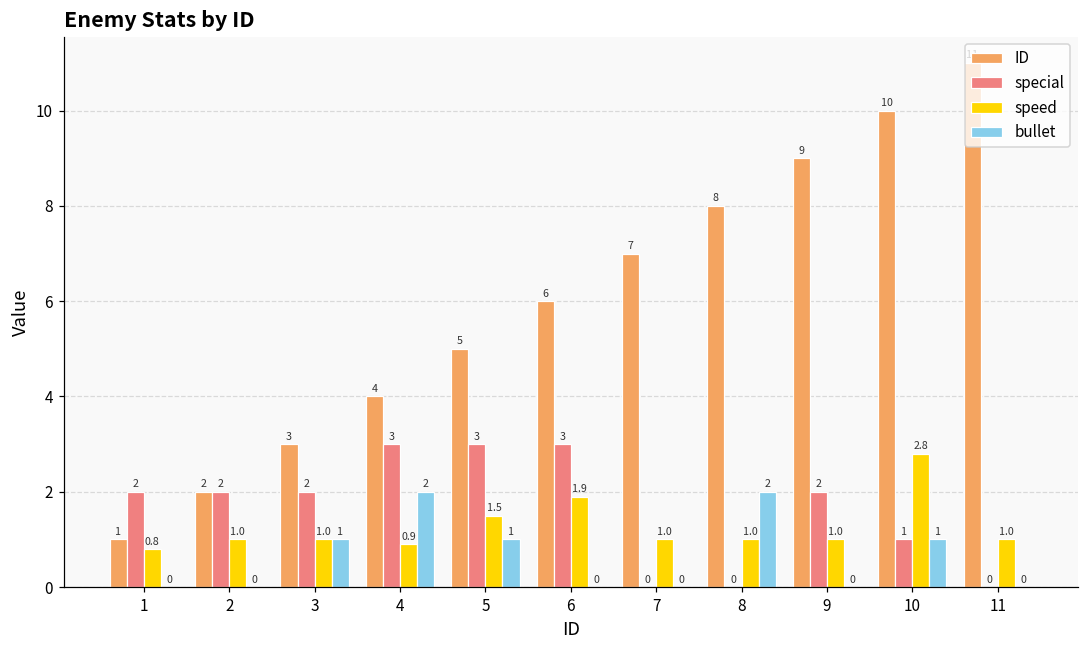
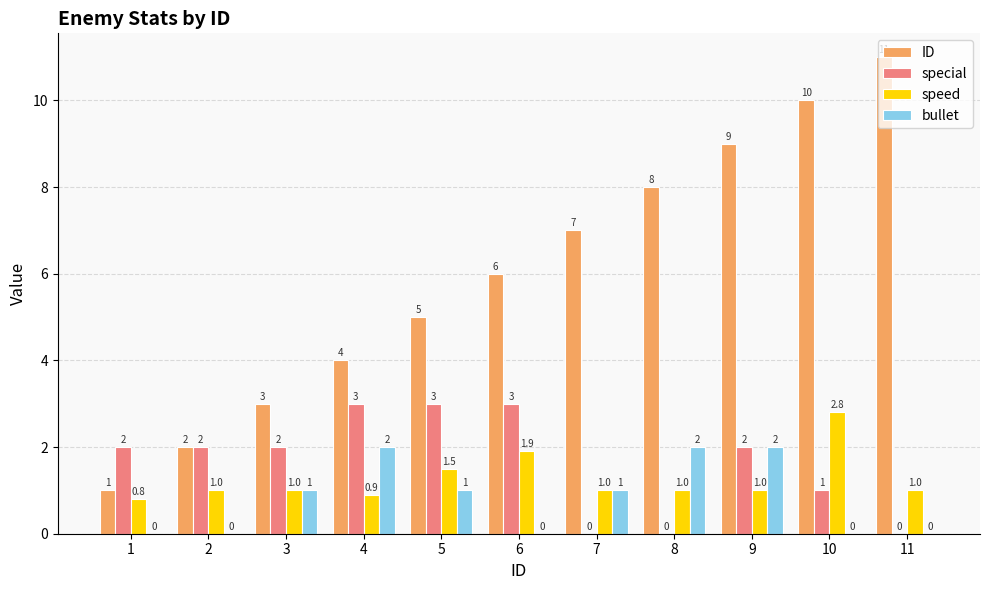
bullet, 7: 0 -> 1
bullet, 9: 0 -> 2
bullet, 10: 1 -> 0
